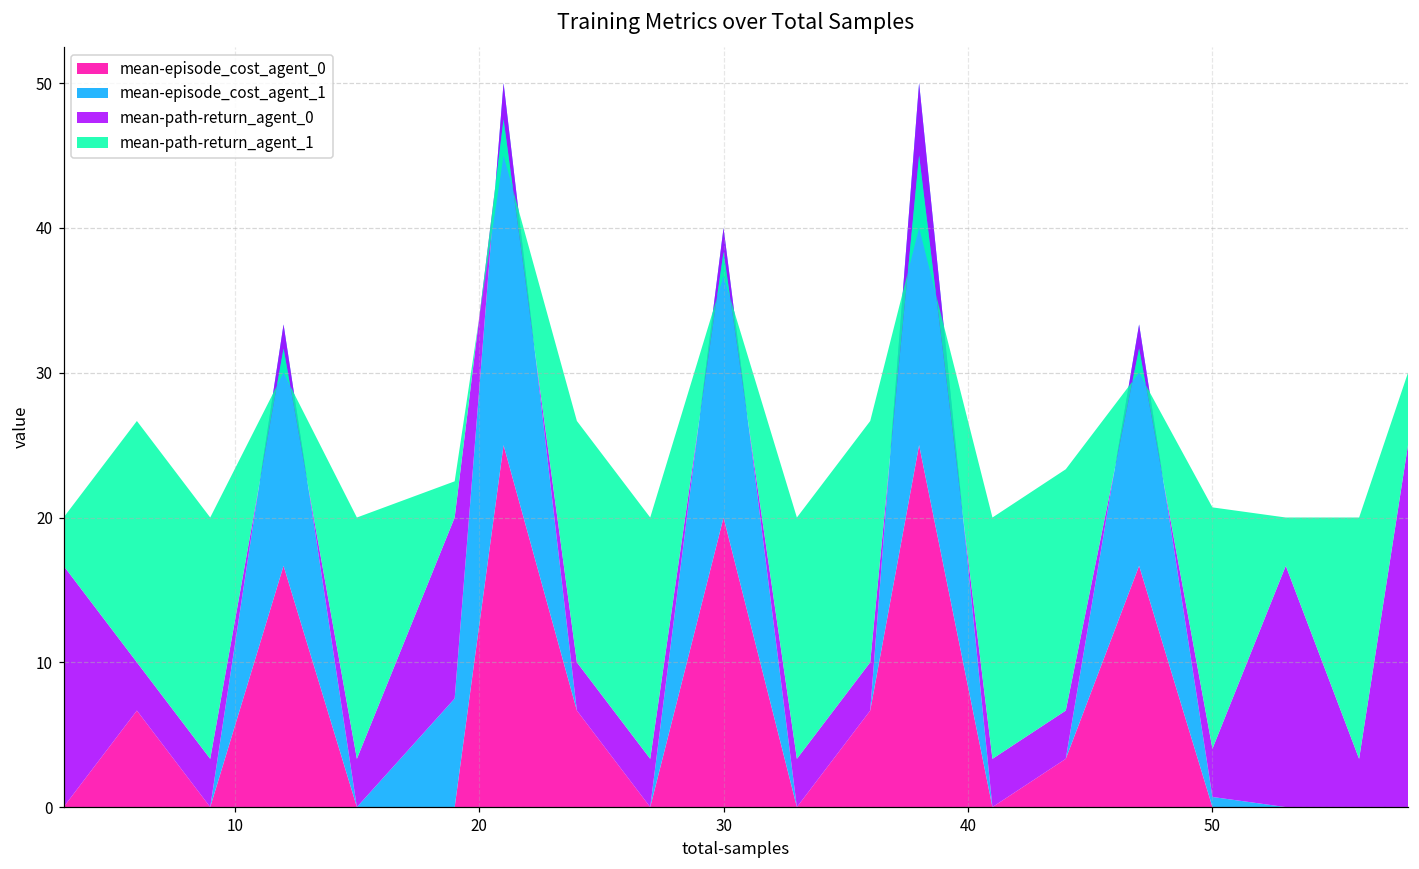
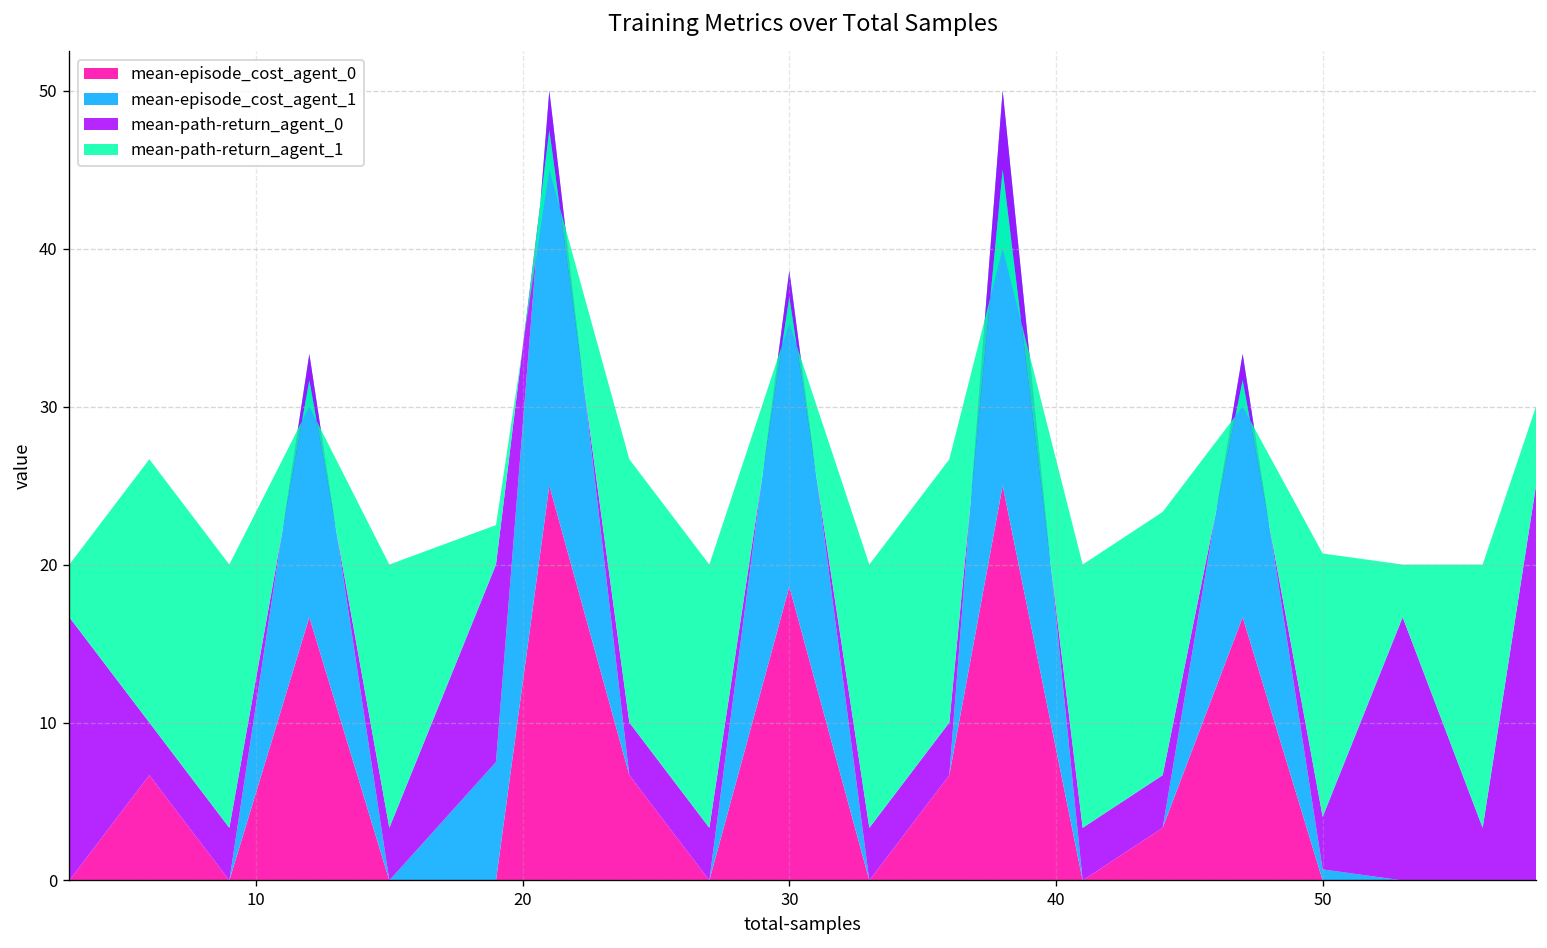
mean-episode_cost_agent_0, 30: 20.0 -> 18.6
